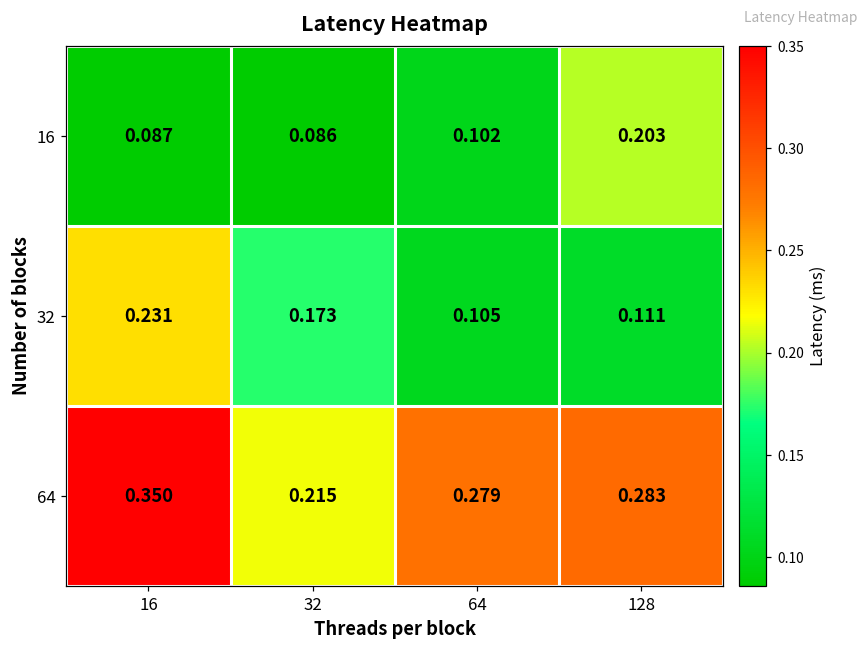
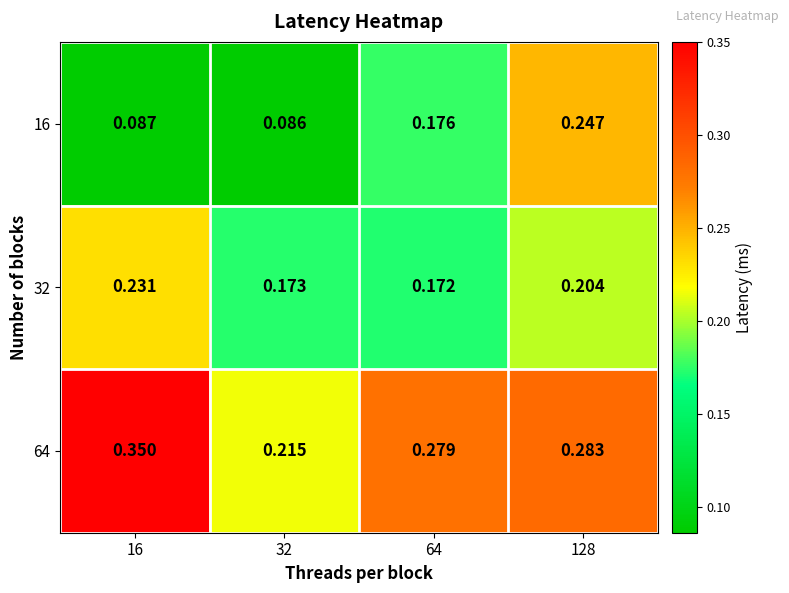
16, 64: 0.102 -> 0.176
16, 128: 0.203 -> 0.247
32, 64: 0.105 -> 0.172
32, 128: 0.111 -> 0.204
